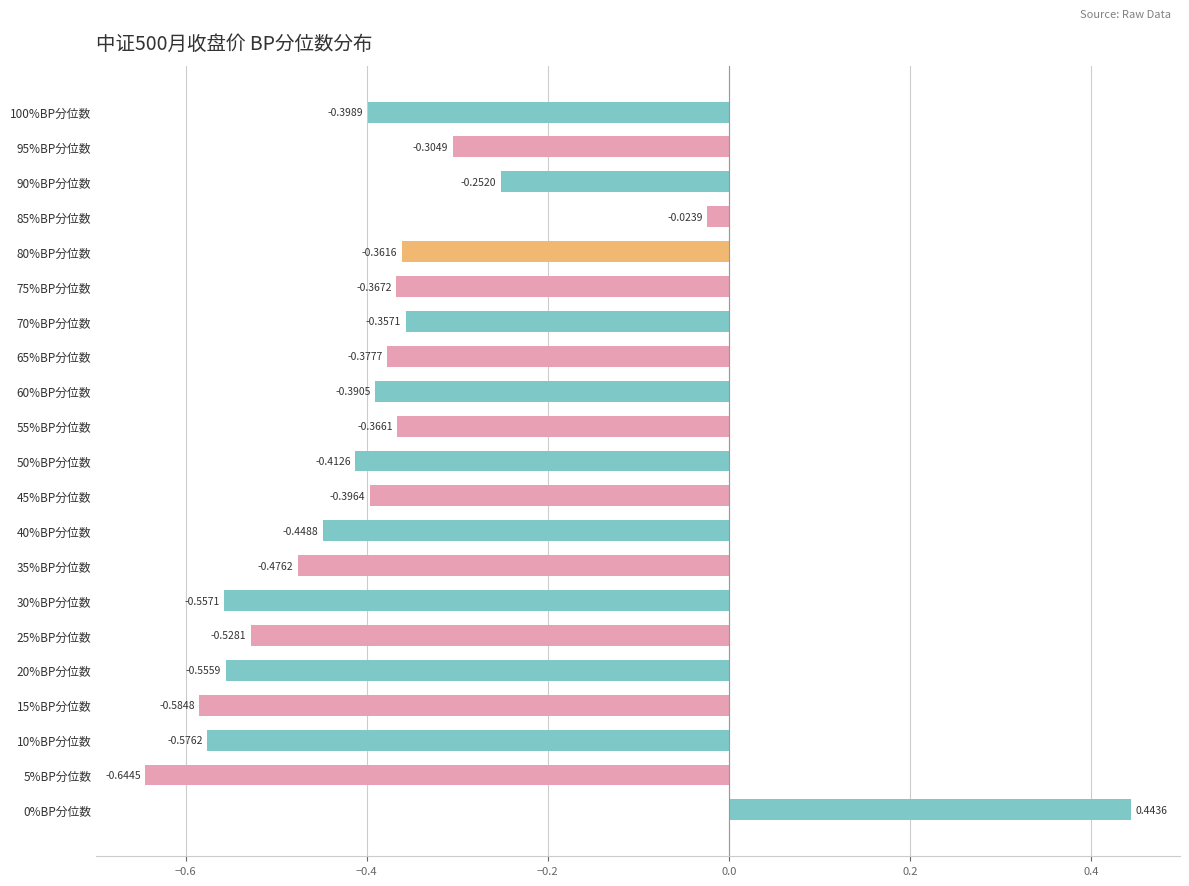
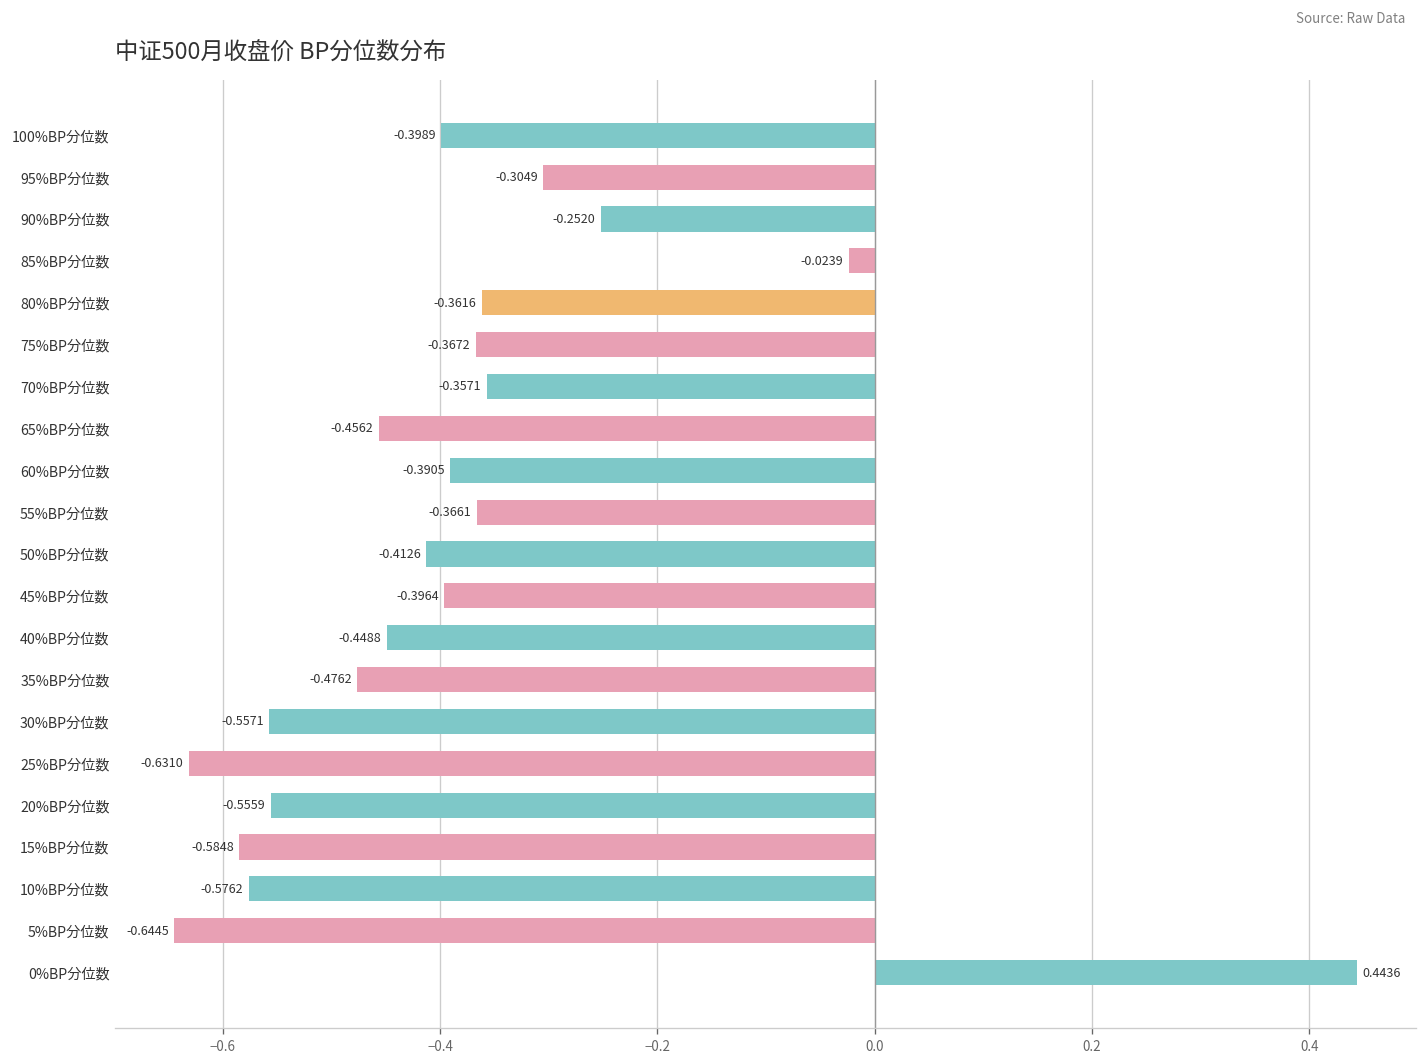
65%BP分位数: -0.3777 -> -0.4562
25%BP分位数: -0.5281 -> -0.6310
